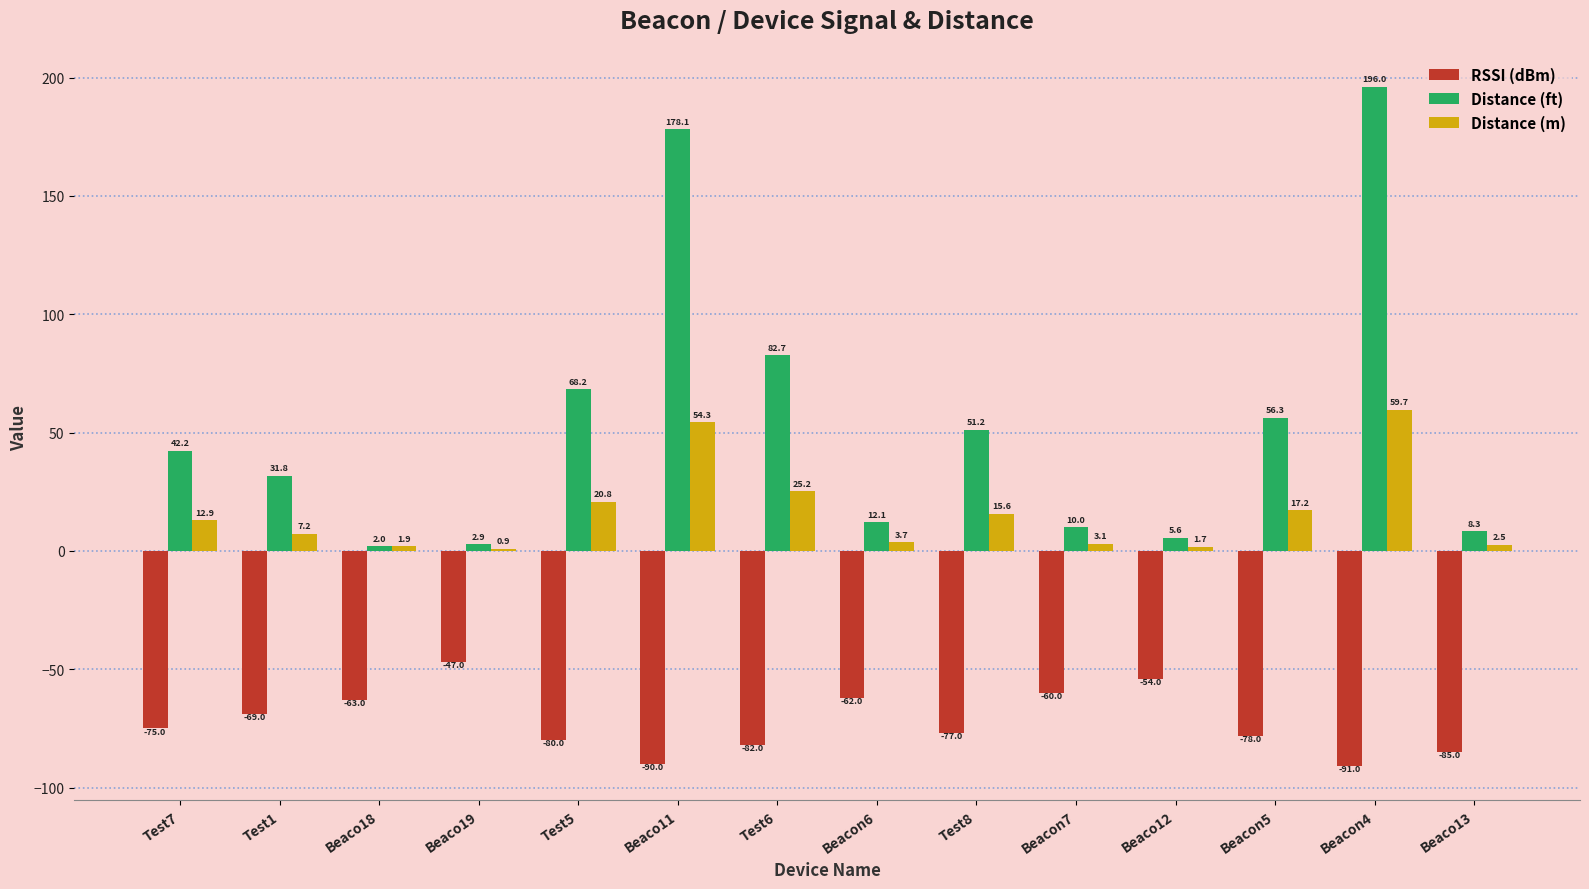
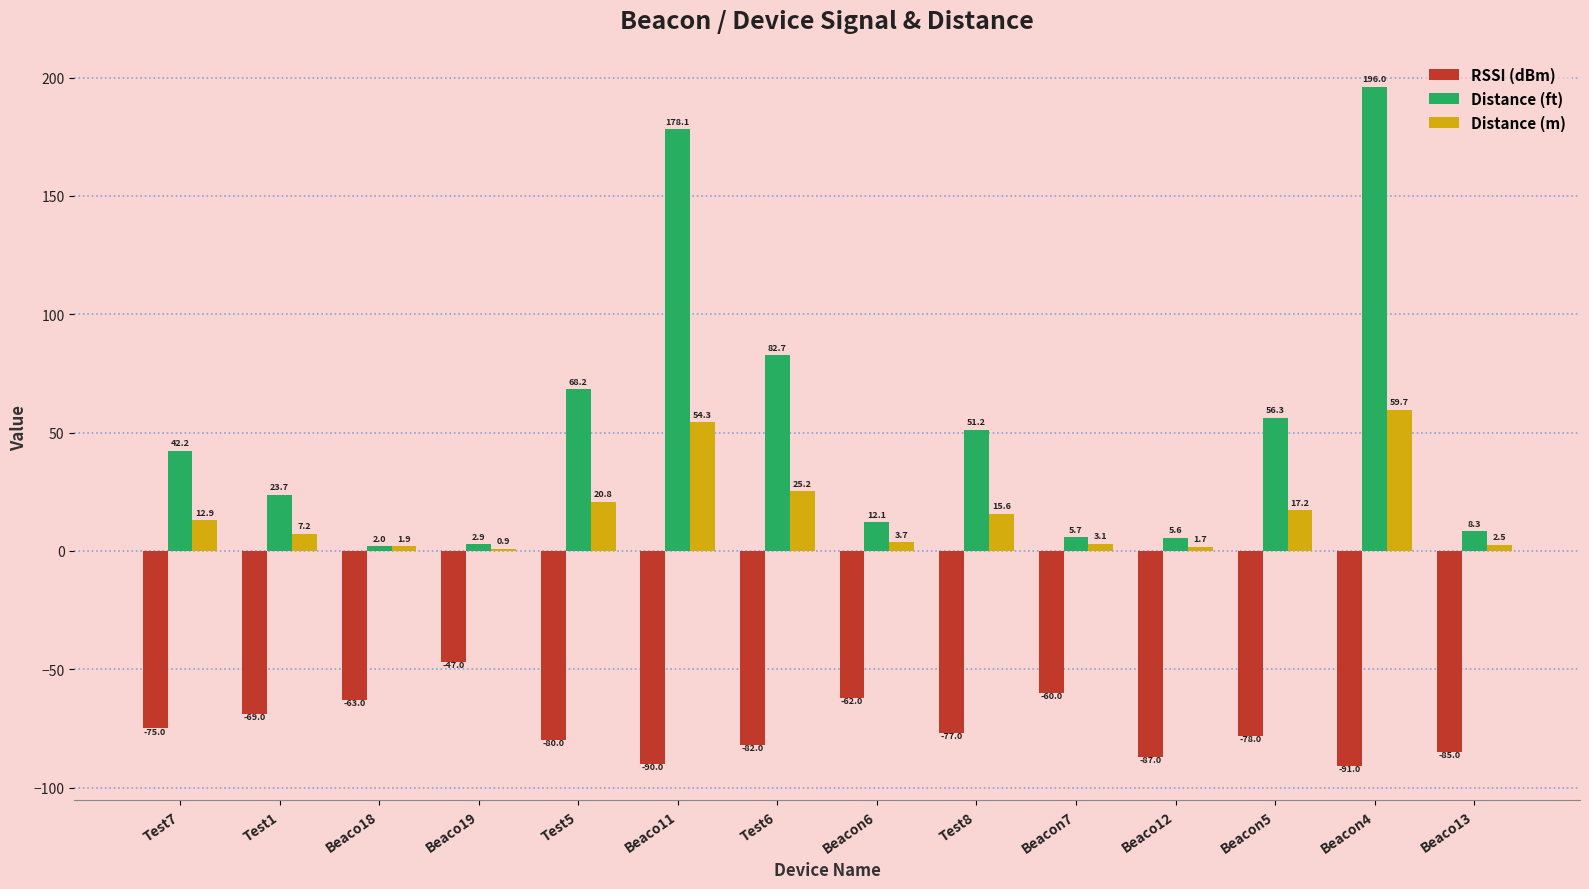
Distance (ft), Test1: 31.8 -> 23.7
Distance (ft), Beacon7: 10.0 -> 5.7
RSSI (dBm), Beaco12: -54.0 -> -87.0
